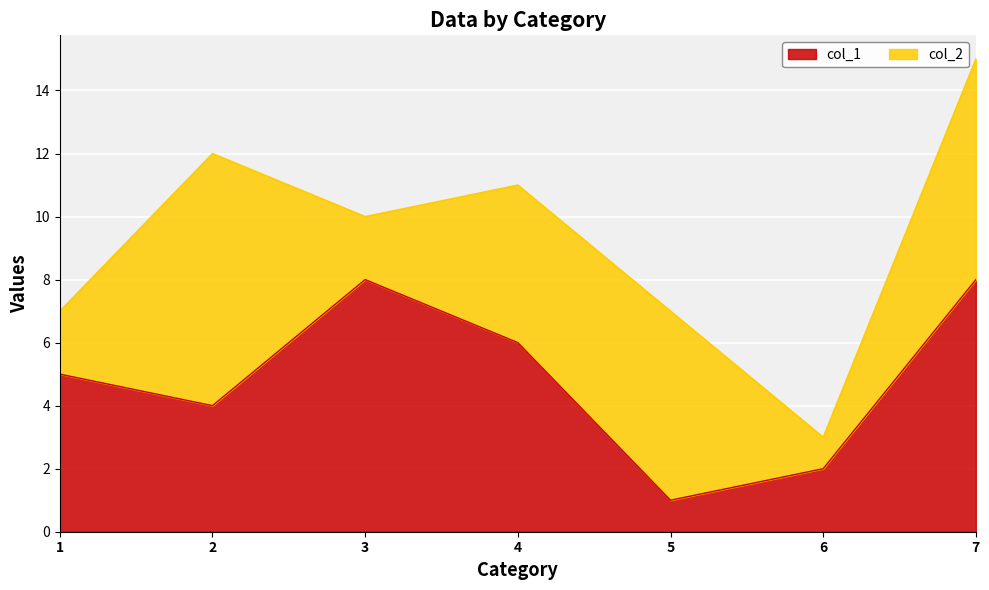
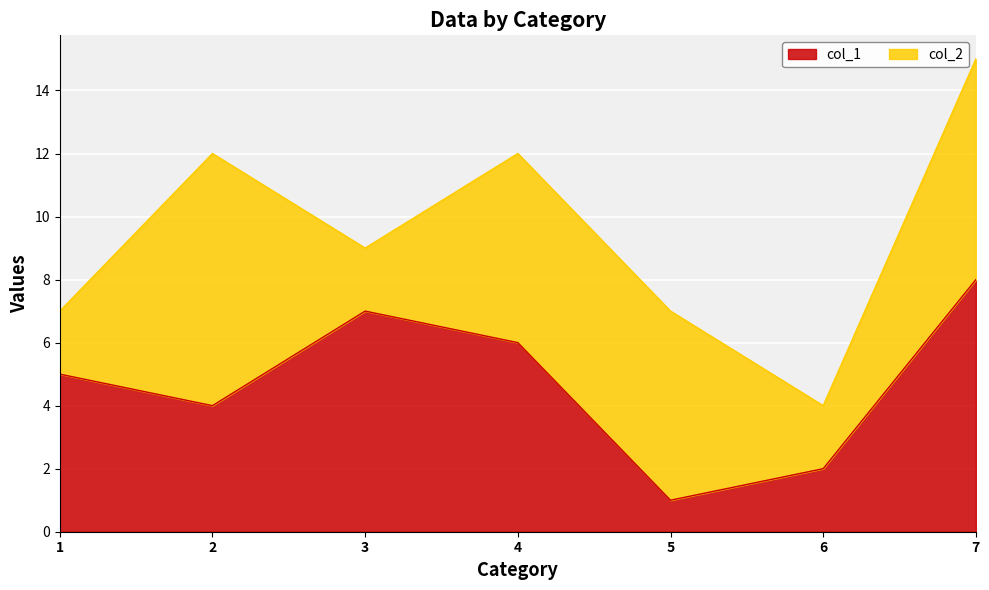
col_1, 3: 8 -> 7
col_2, 4: 5 -> 6
col_2, 6: 1 -> 2
